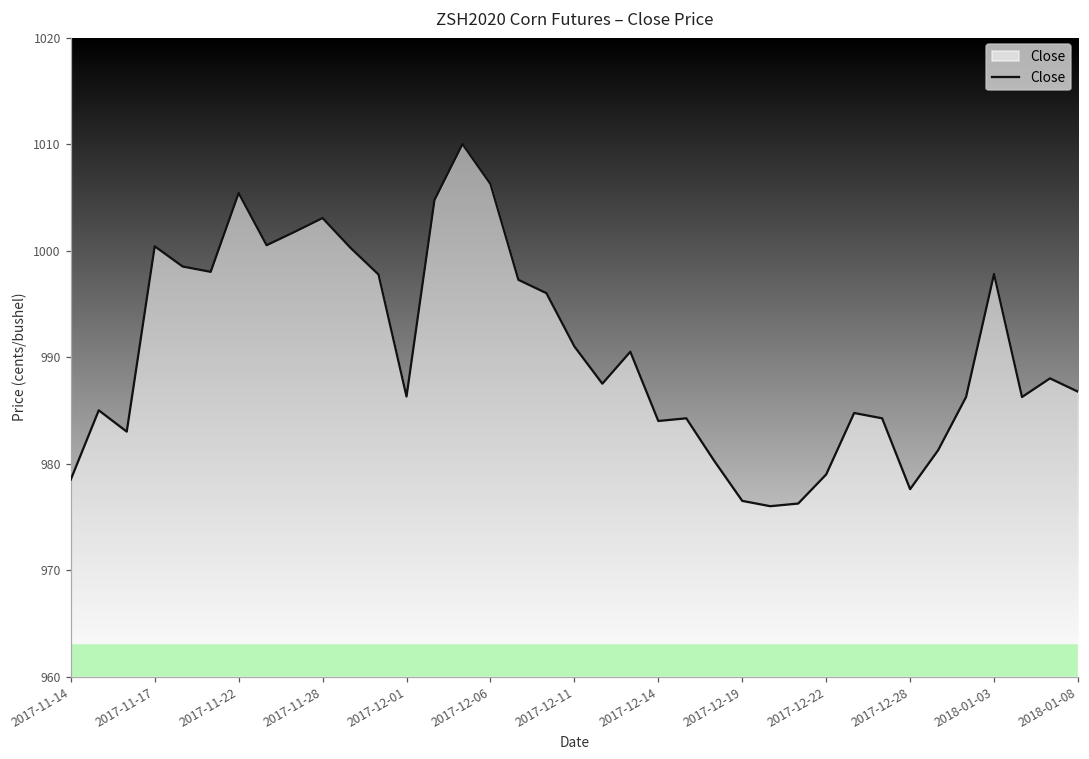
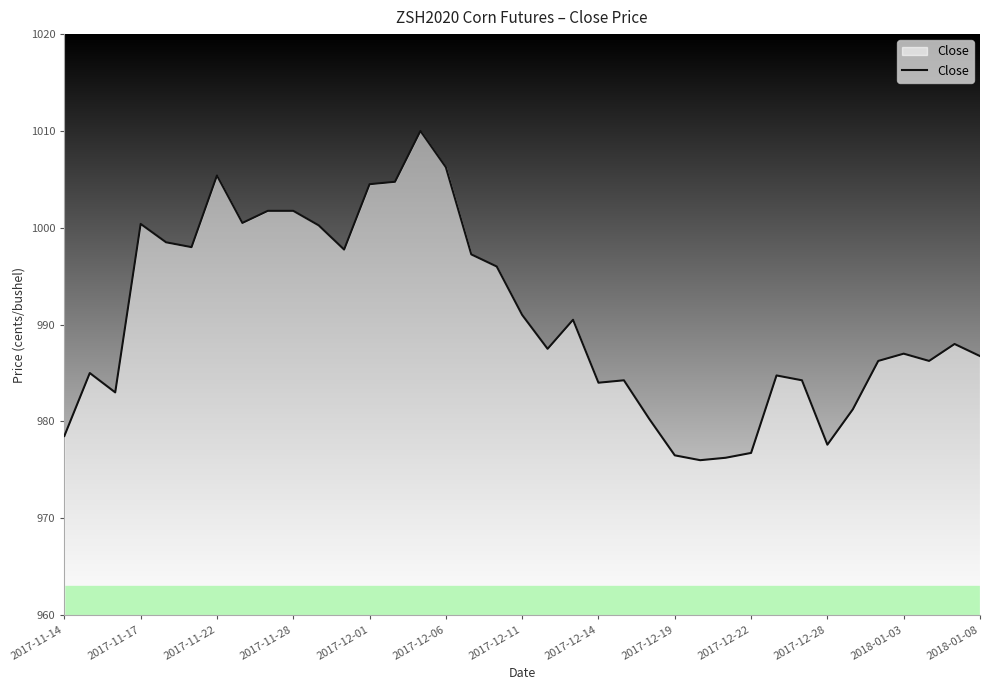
2017-11-28: 1003 -> 1002
2017-12-01: 986 -> 1005
2017-12-22: 979 -> 977
2018-01-03: 998 -> 987
